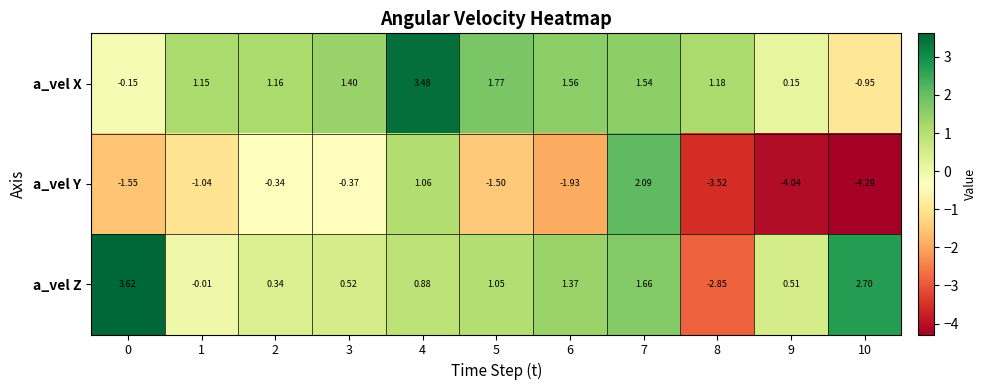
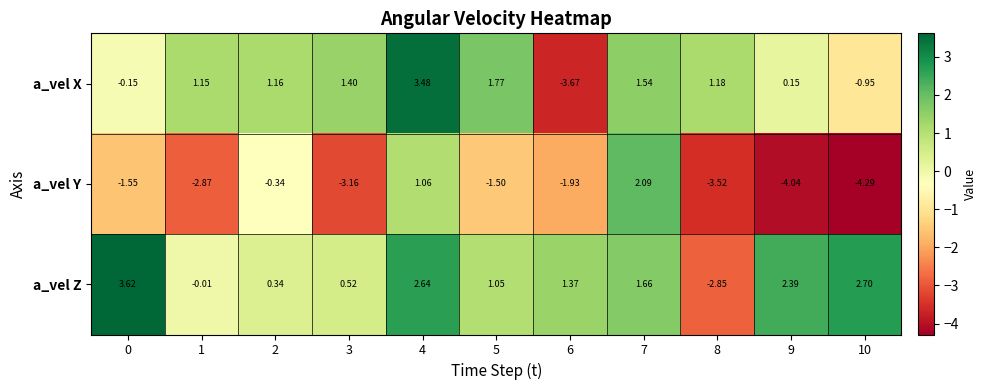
a_vel X, 6: 1.56 -> -3.67
a_vel Y, 1: -1.04 -> -2.87
a_vel Y, 3: -0.37 -> -3.16
a_vel Z, 4: 0.88 -> 2.64
a_vel Z, 9: 0.51 -> 2.39
